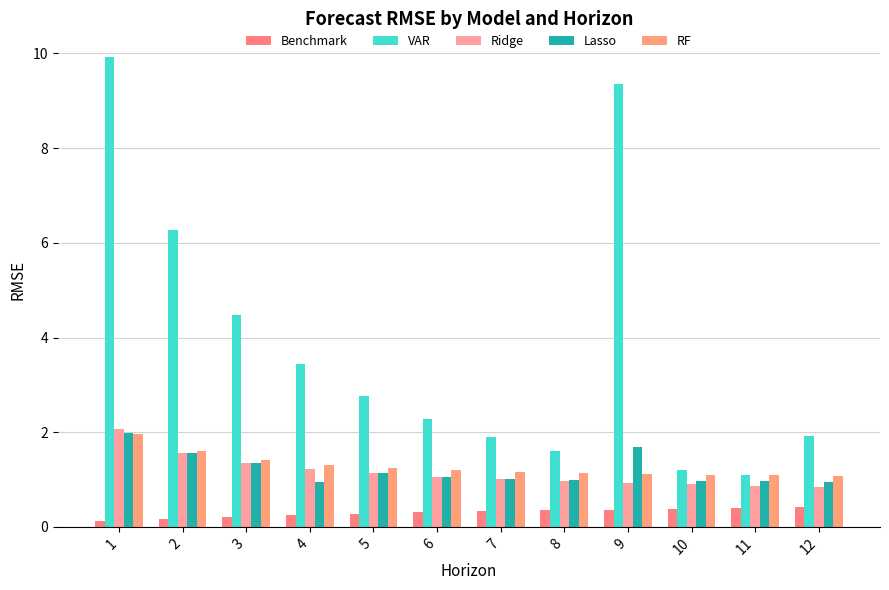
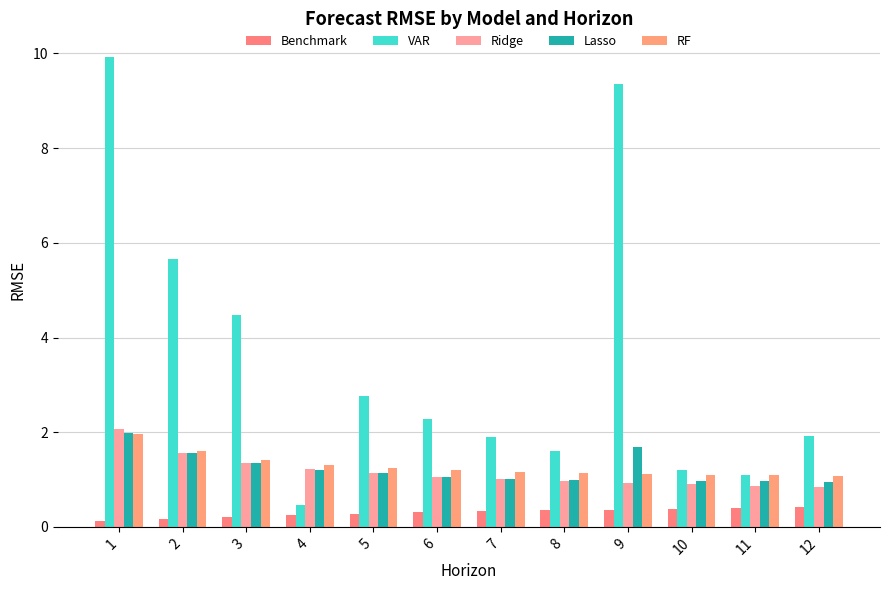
VAR, 2: 6.3 -> 5.7
VAR, 4: 3.4 -> 0.5
Lasso, 4: 1.0 -> 1.2
